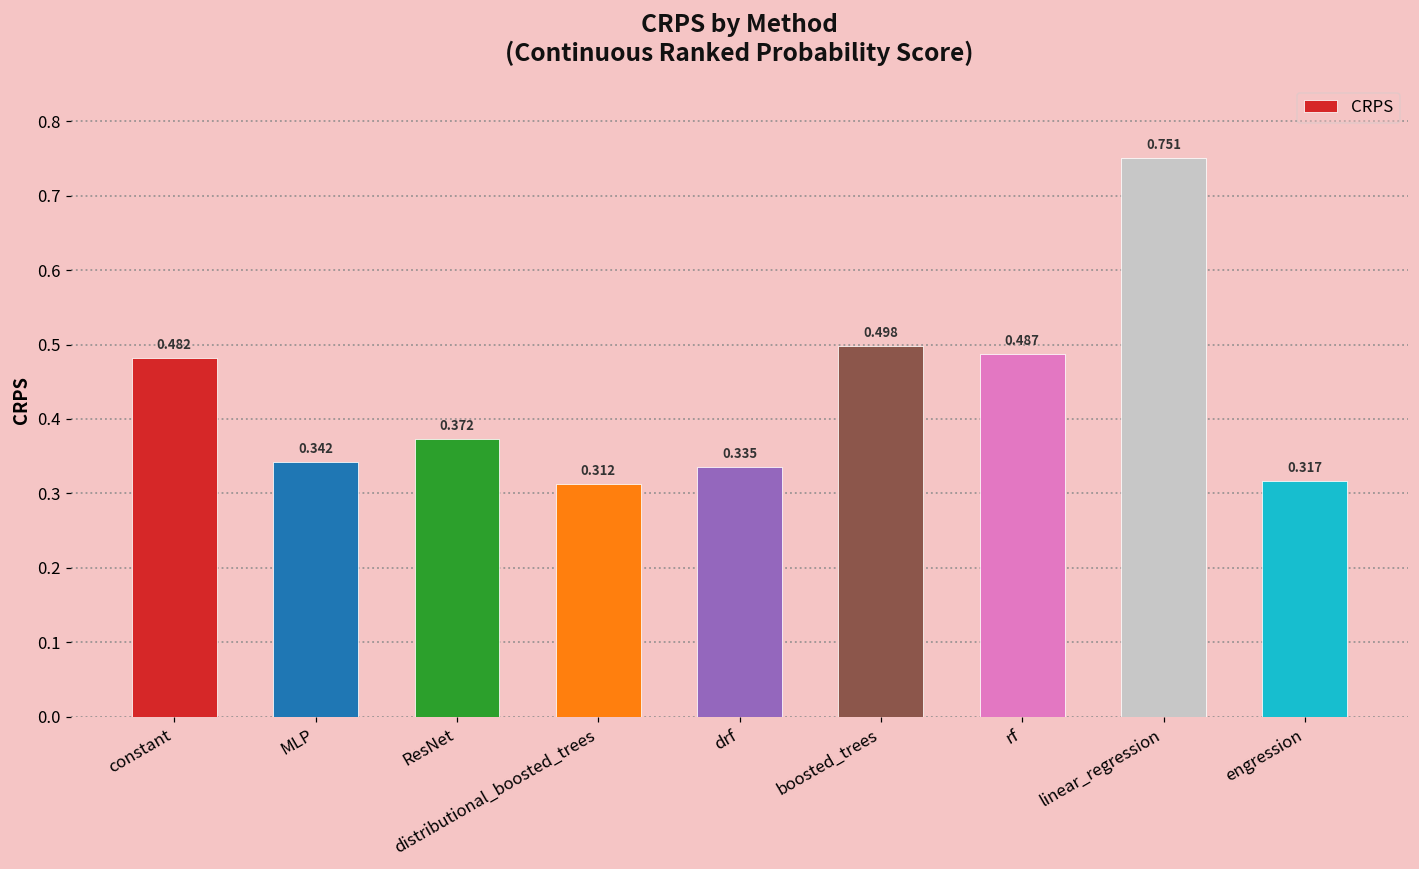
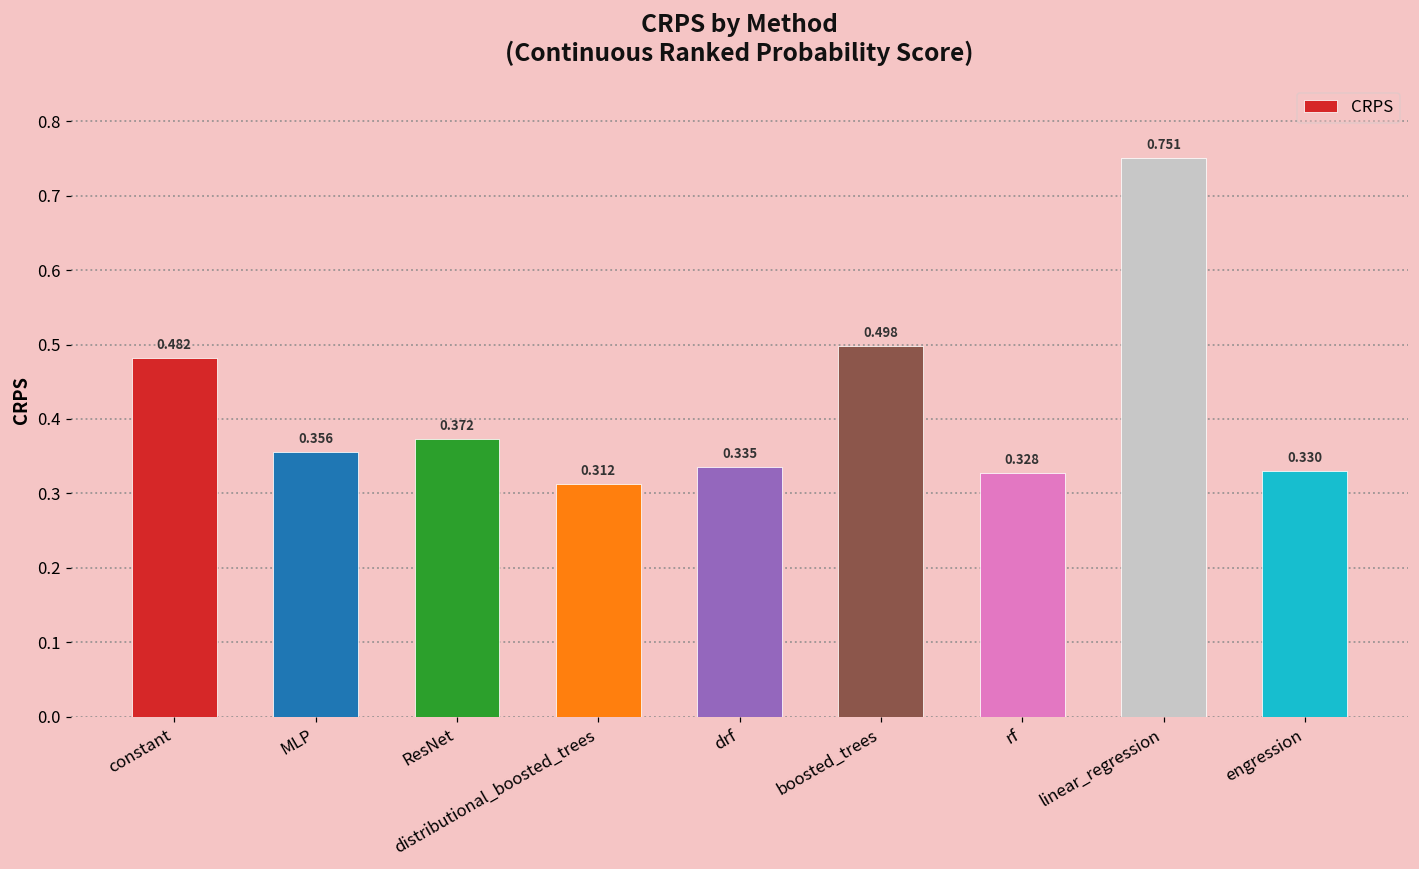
MLP: 0.342 -> 0.356
rf: 0.487 -> 0.328
engression: 0.317 -> 0.330
